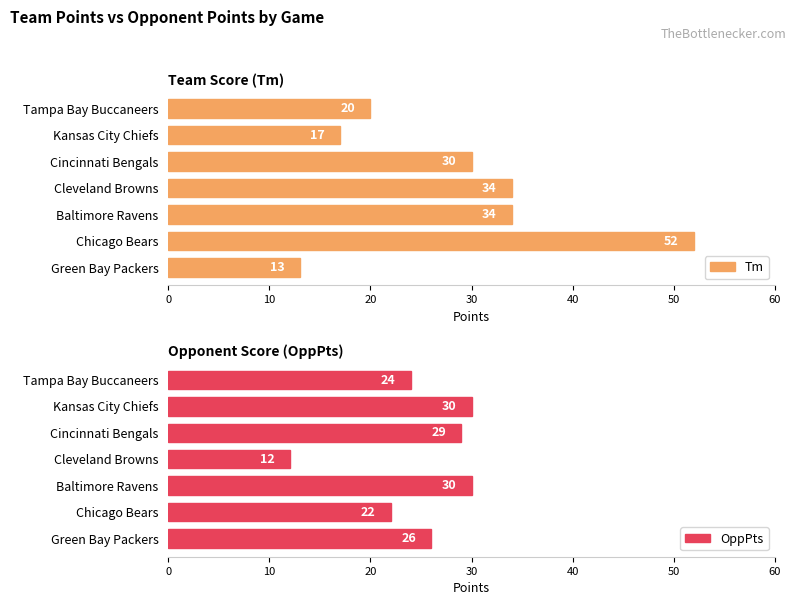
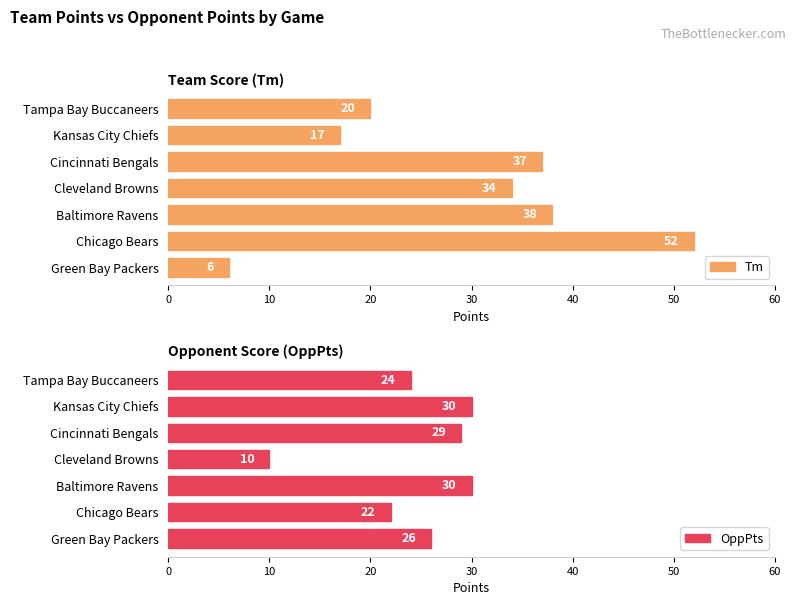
Team Score (Tm), Cincinnati Bengals: 30 -> 37
Team Score (Tm), Baltimore Ravens: 34 -> 38
Team Score (Tm), Green Bay Packers: 13 -> 6
Opponent Score (OppPts), Cleveland Browns: 12 -> 10
